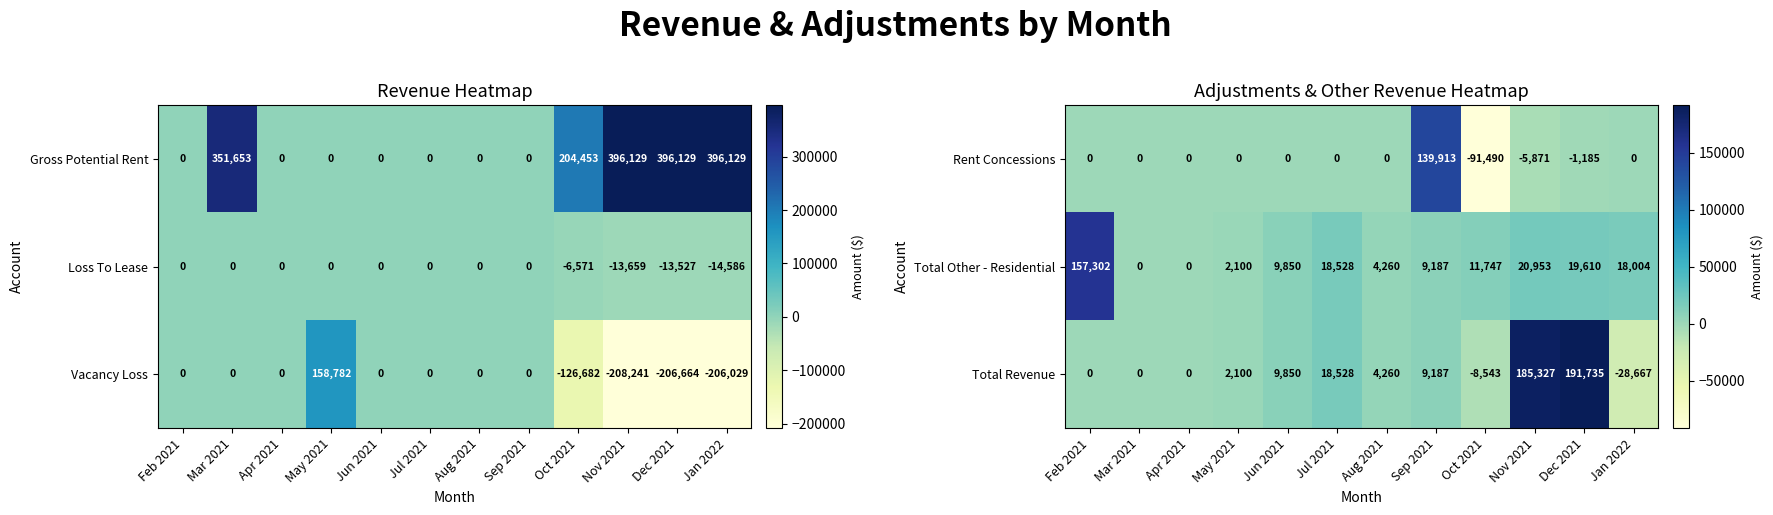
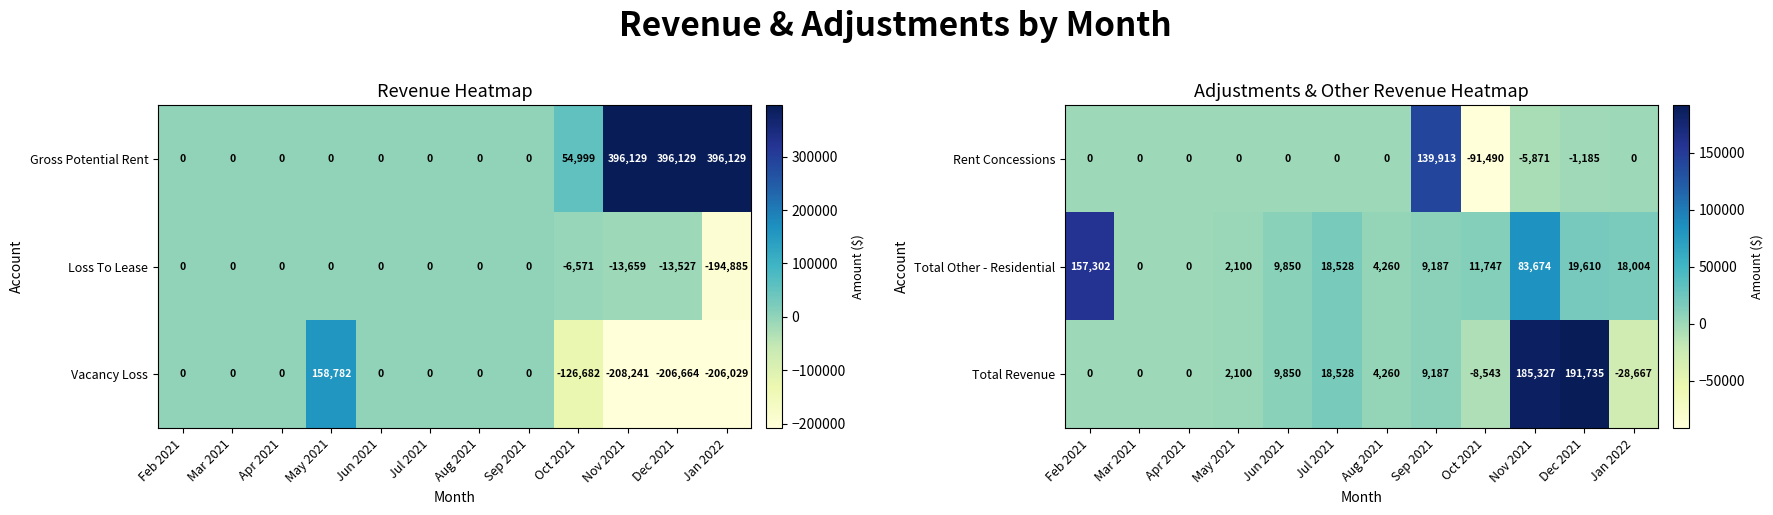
Revenue Heatmap, Gross Potential Rent, Mar 2021: 351,653 -> 0
Revenue Heatmap, Gross Potential Rent, Oct 2021: 204,453 -> 54,999
Revenue Heatmap, Loss To Lease, Jan 2022: -14,586 -> -194,885
Adjustments & Other Revenue Heatmap, Total Other - Residential, Nov 2021: 20,953 -> 83,674
